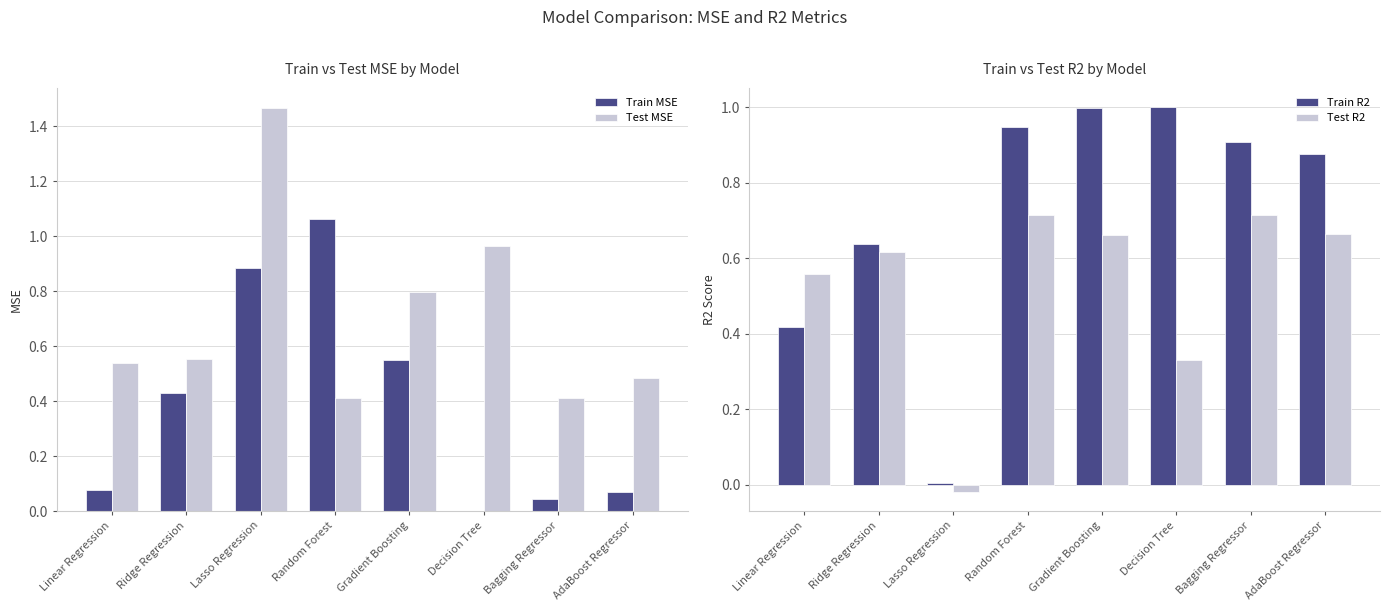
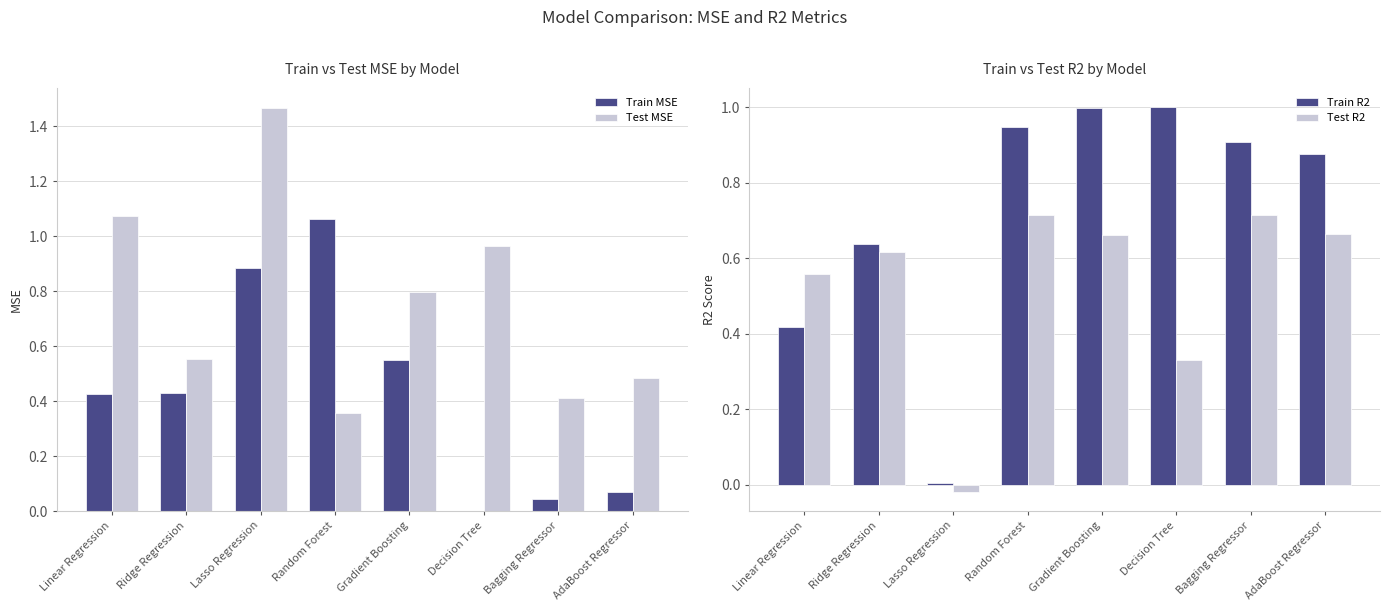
Train vs Test MSE by Model, Train MSE, Linear Regression: 0.08 -> 0.43
Train vs Test MSE by Model, Test MSE, Linear Regression: 0.54 -> 1.07
Train vs Test MSE by Model, Test MSE, Random Forest: 0.41 -> 0.36
